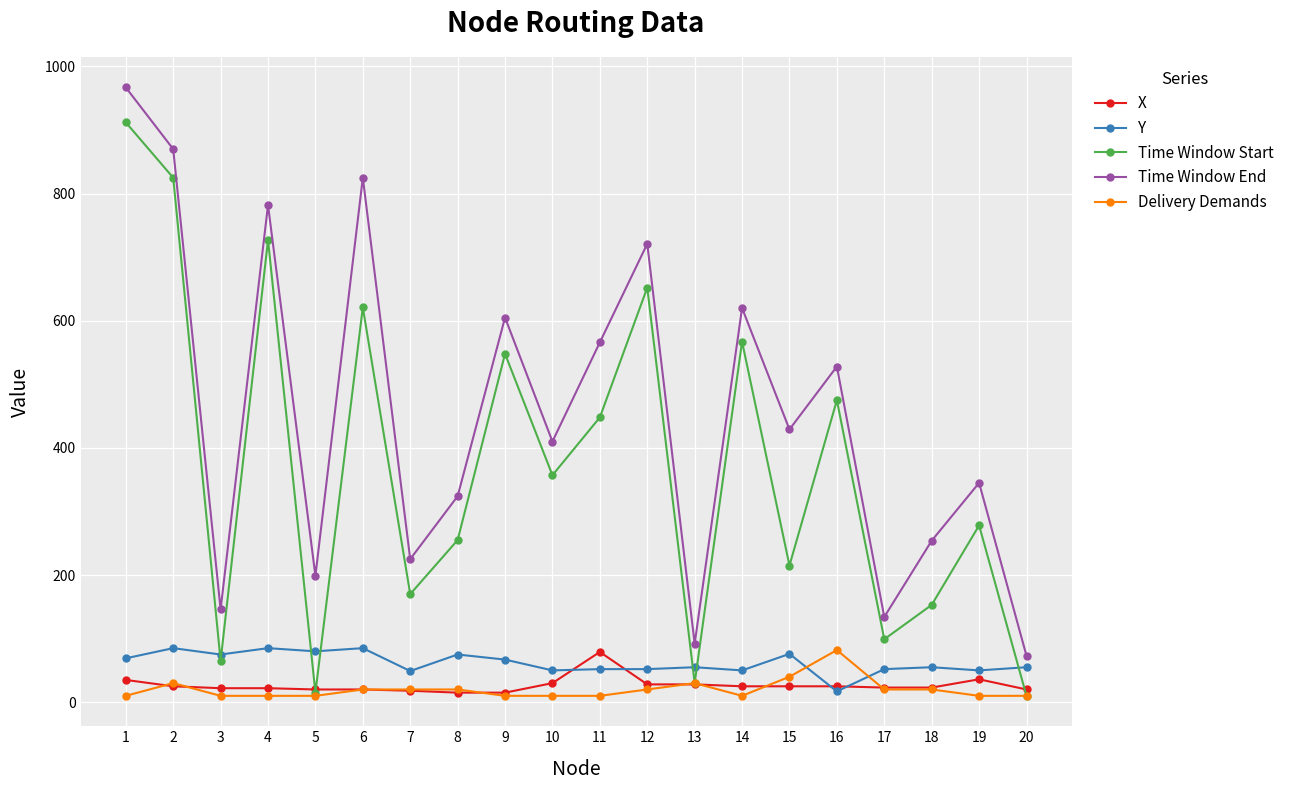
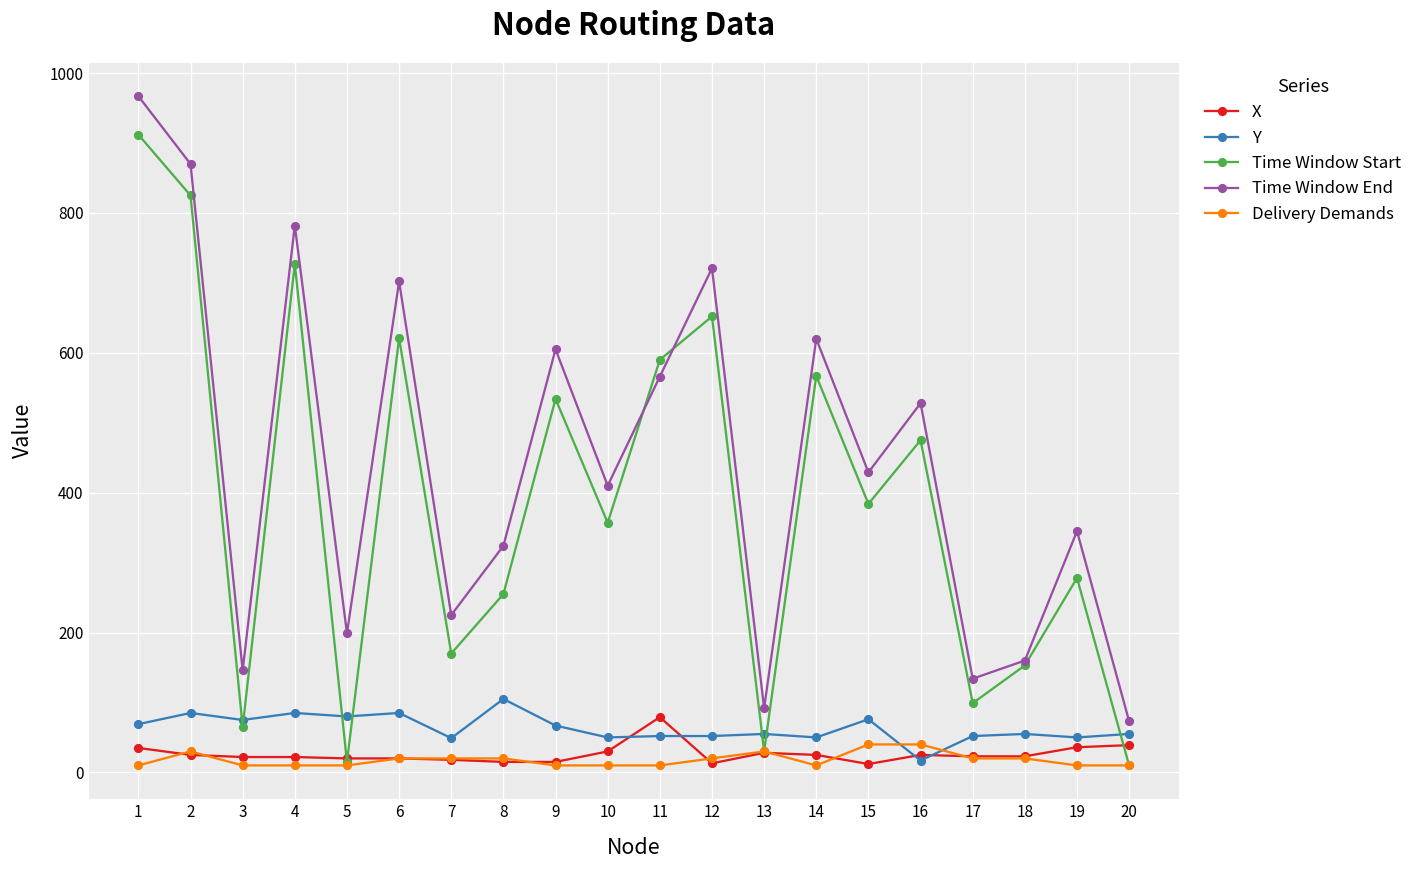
Time Window End, 6: 830 -> 700
Y, 8: 80 -> 110
Time Window Start, 9: 550 -> 530
Time Window Start, 11: 450 -> 590
X, 12: 30 -> 10
X, 15: 30 -> 10
Time Window Start, 15: 220 -> 380
Delivery Demands, 16: 80 -> 40
Time Window End, 18: 250 -> 160
X, 20: 20 -> 40
